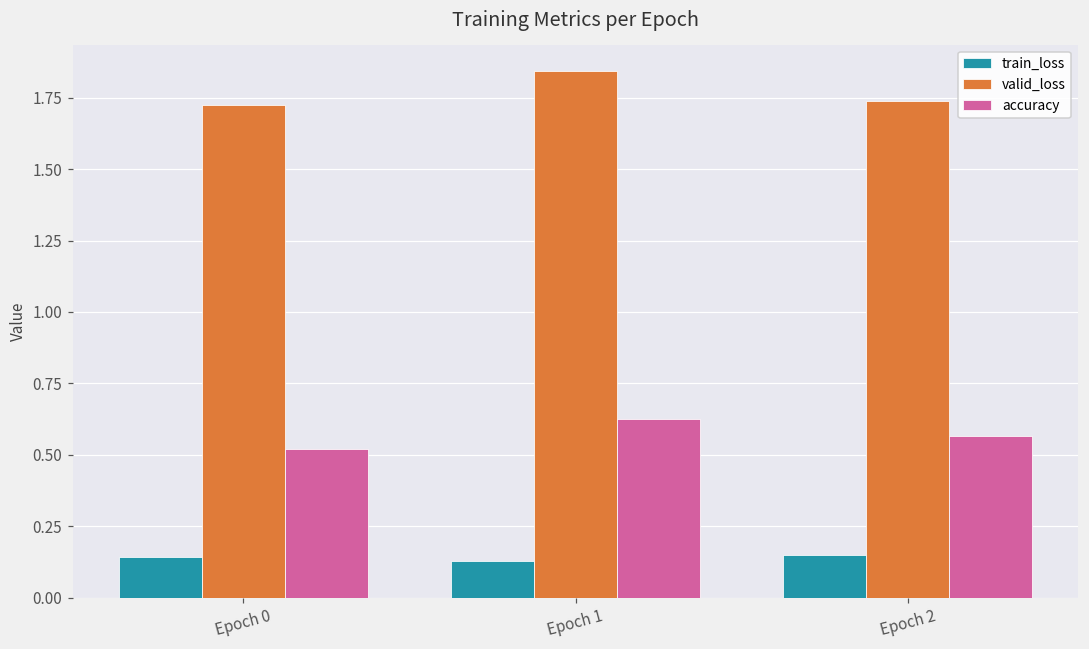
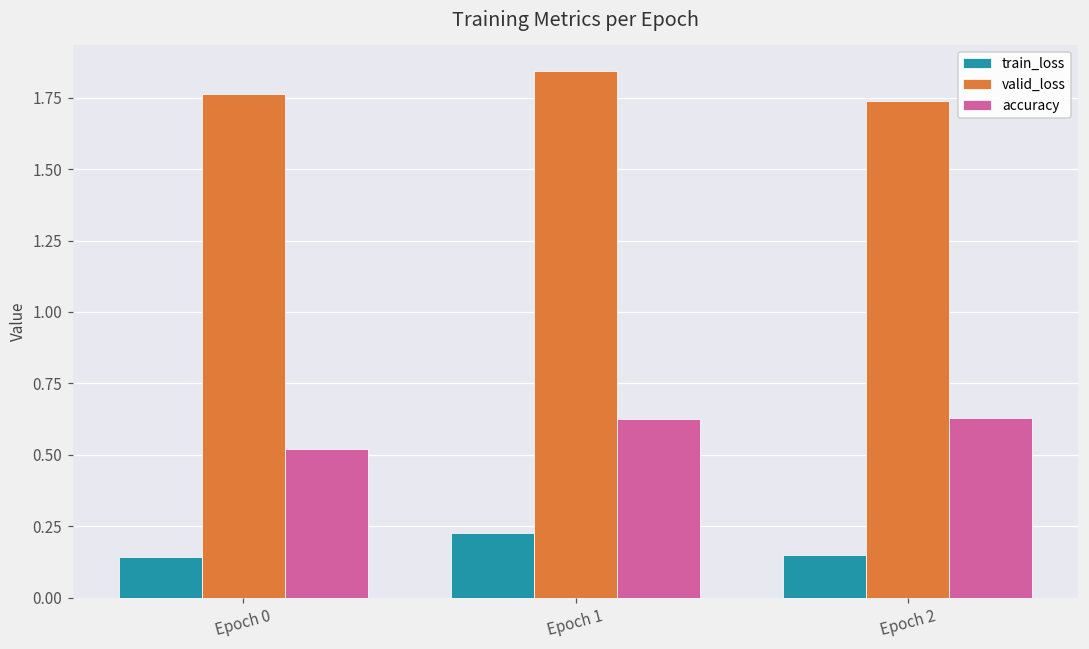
valid_loss, Epoch 0: 1.72 -> 1.76
train_loss, Epoch 1: 0.13 -> 0.23
accuracy, Epoch 2: 0.57 -> 0.63
